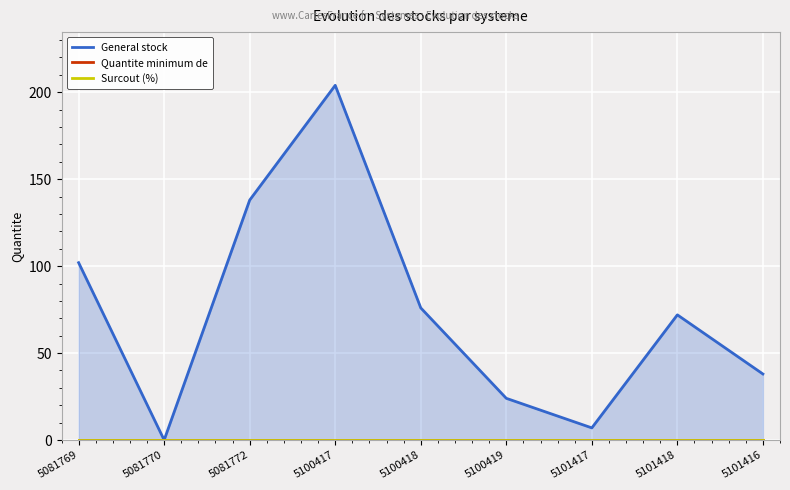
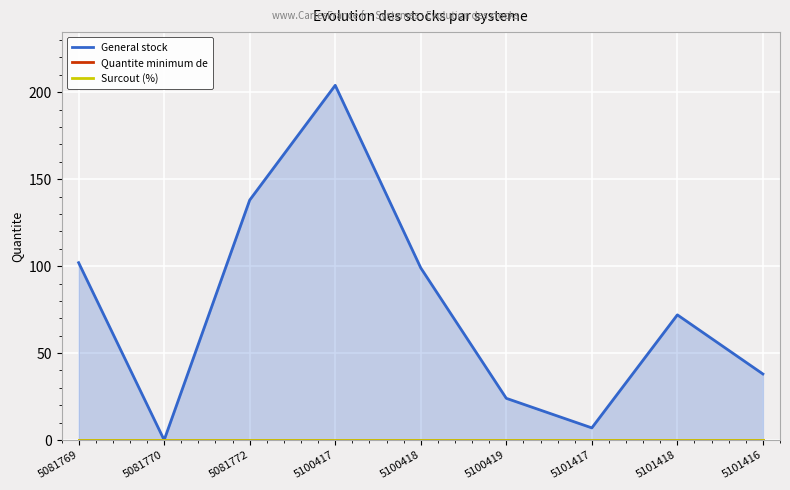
General stock, 5100418: 76 -> 99
